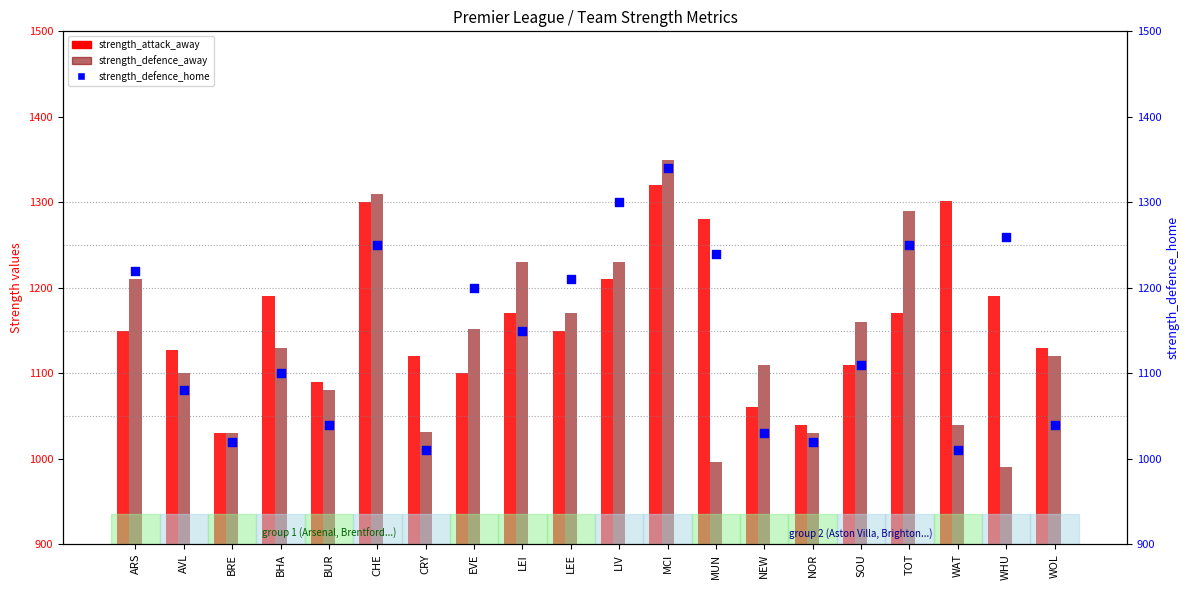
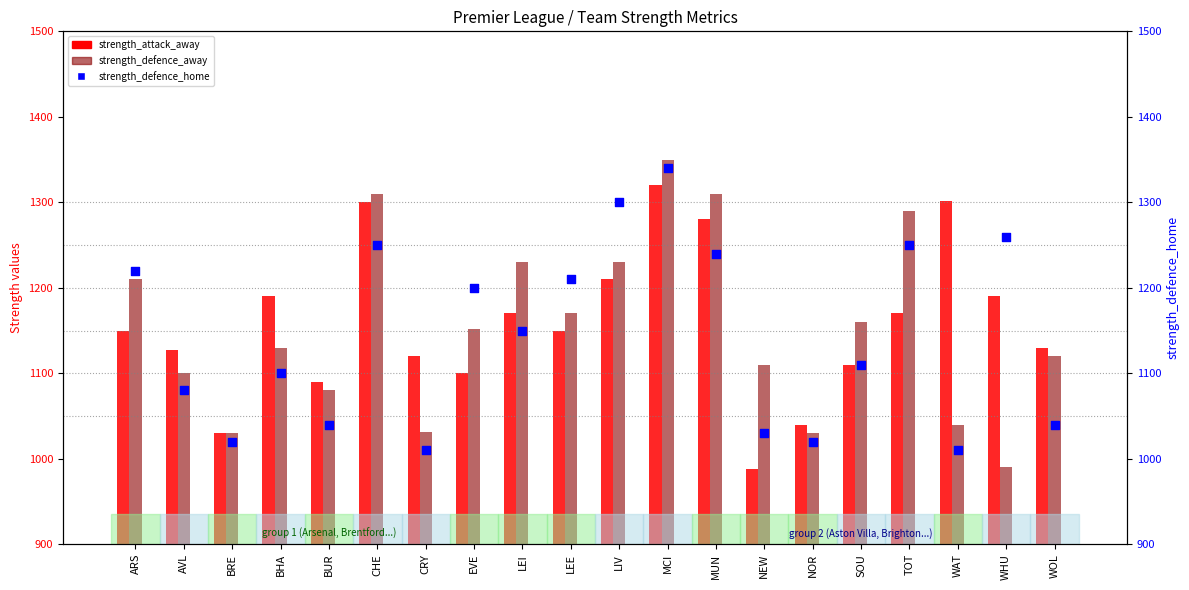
strength_defence_away, MUN: 1000 -> 1310
strength_attack_away, NEW: 1060 -> 990
